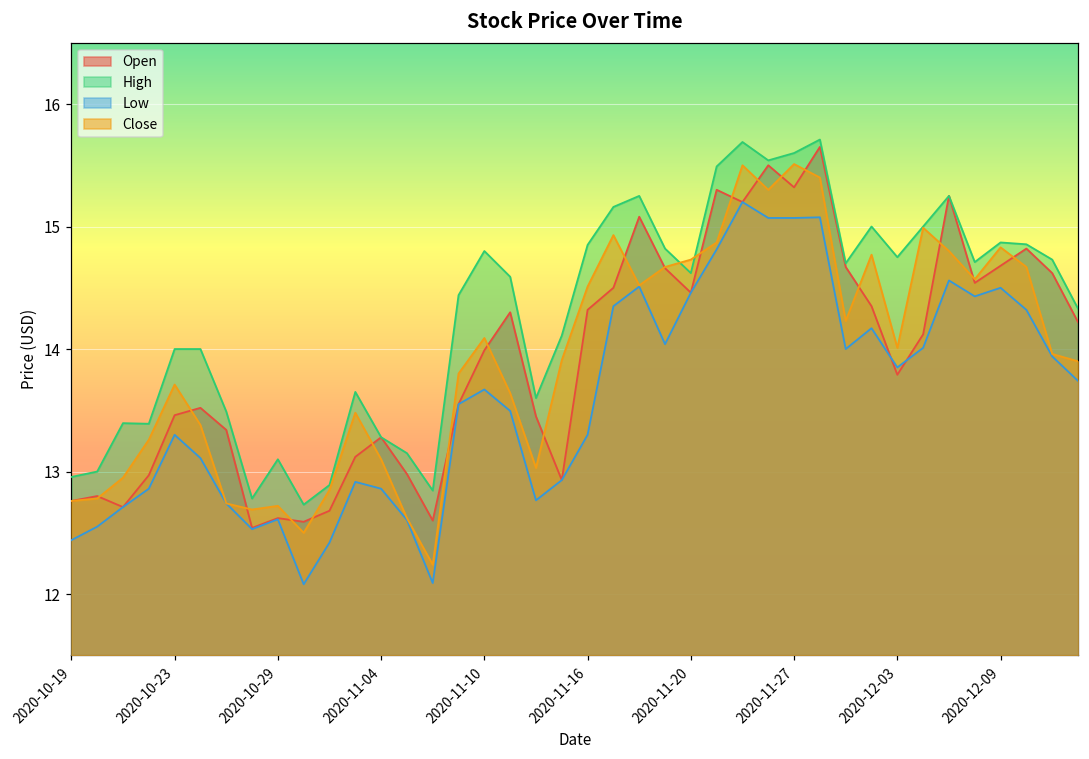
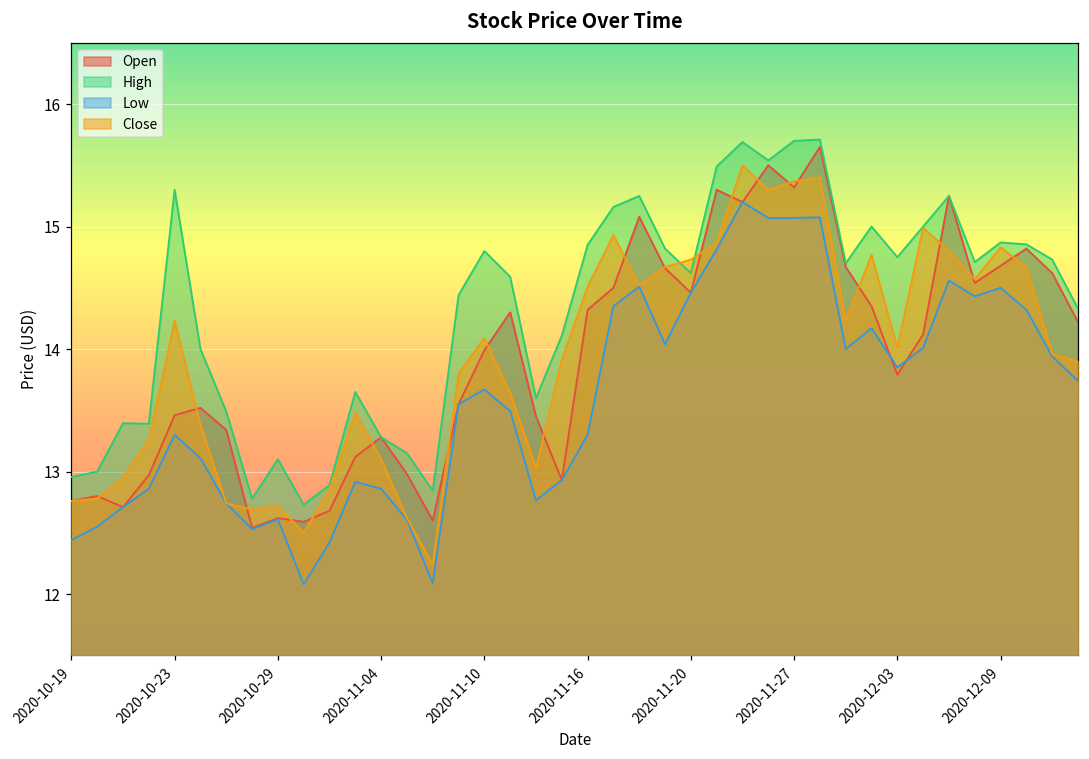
High, 2020-10-23: 14.0 -> 15.3
Close, 2020-10-23: 13.71 -> 14.23
High, 2020-11-27: 15.6 -> 15.7
Close, 2020-11-27: 15.51 -> 15.37
